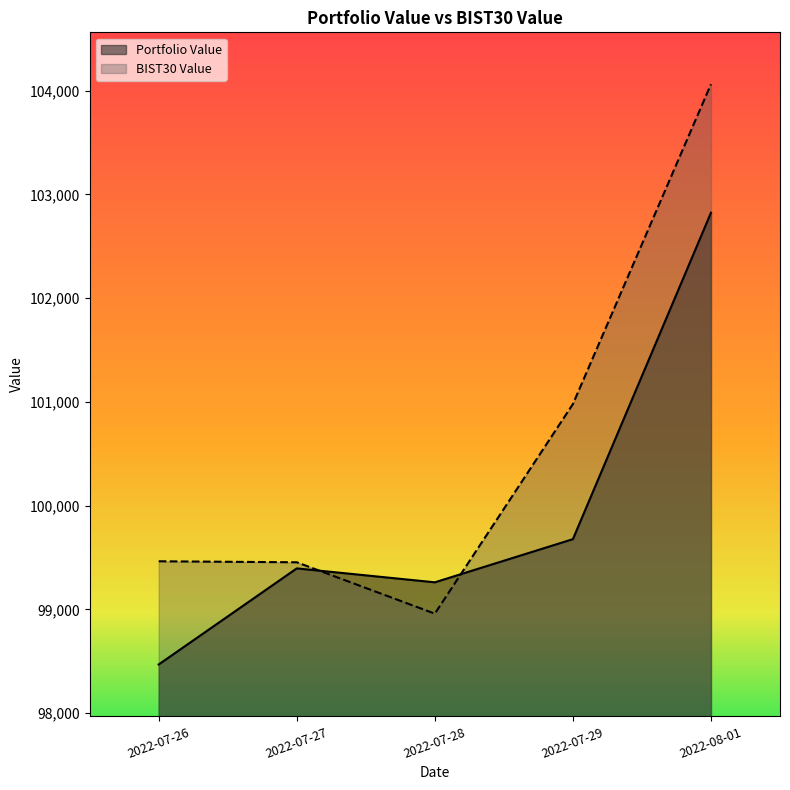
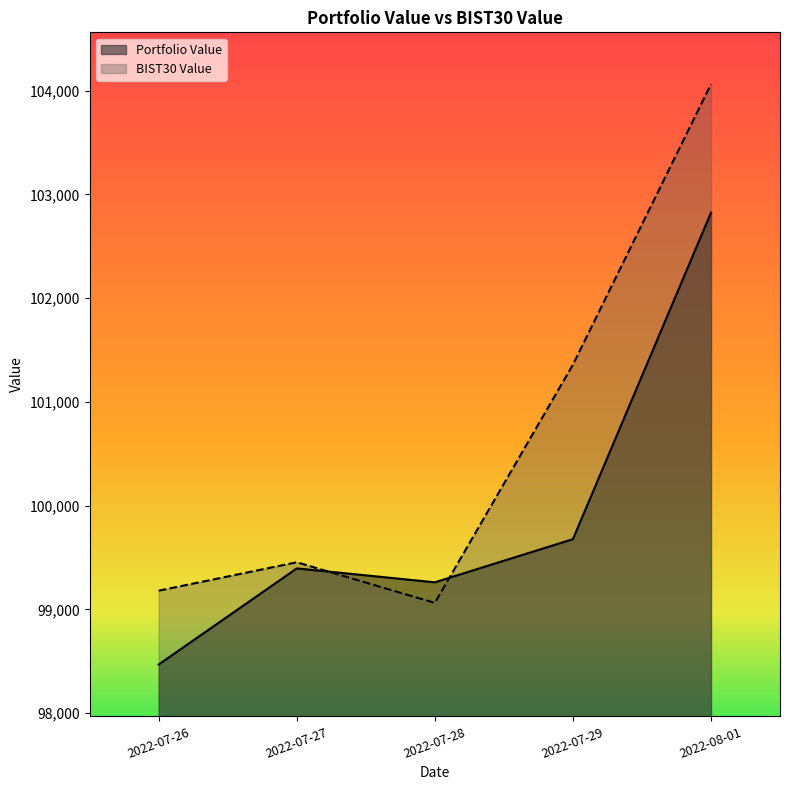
BIST30 Value, 2022-07-26: 99,460 -> 99,180
BIST30 Value, 2022-07-28: 98,960 -> 99,060
BIST30 Value, 2022-07-29: 100,980 -> 101,360
